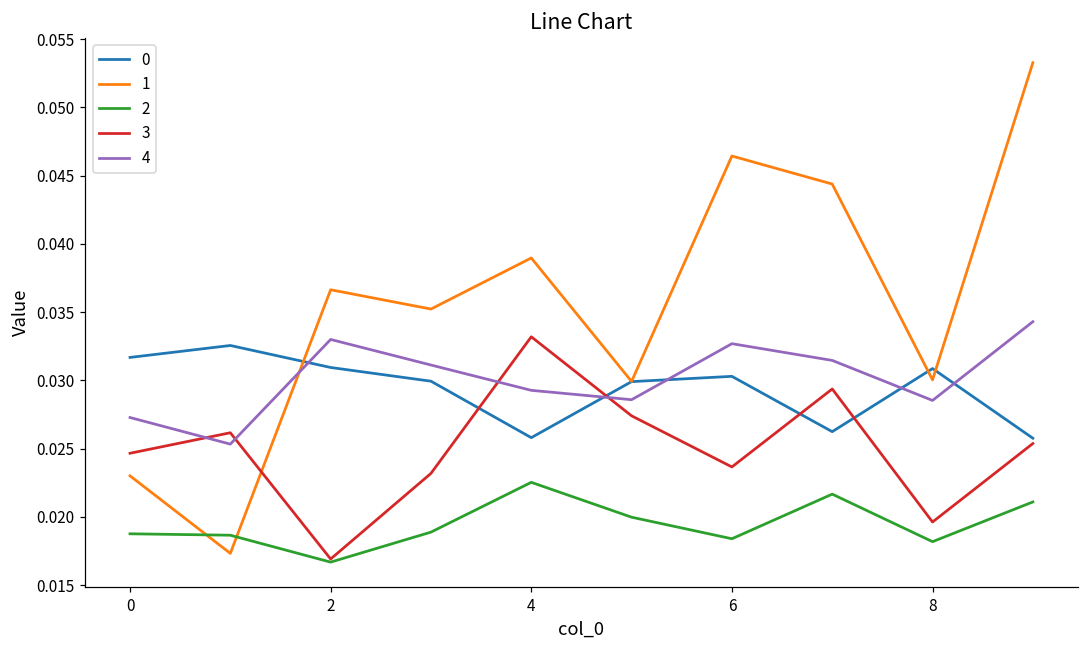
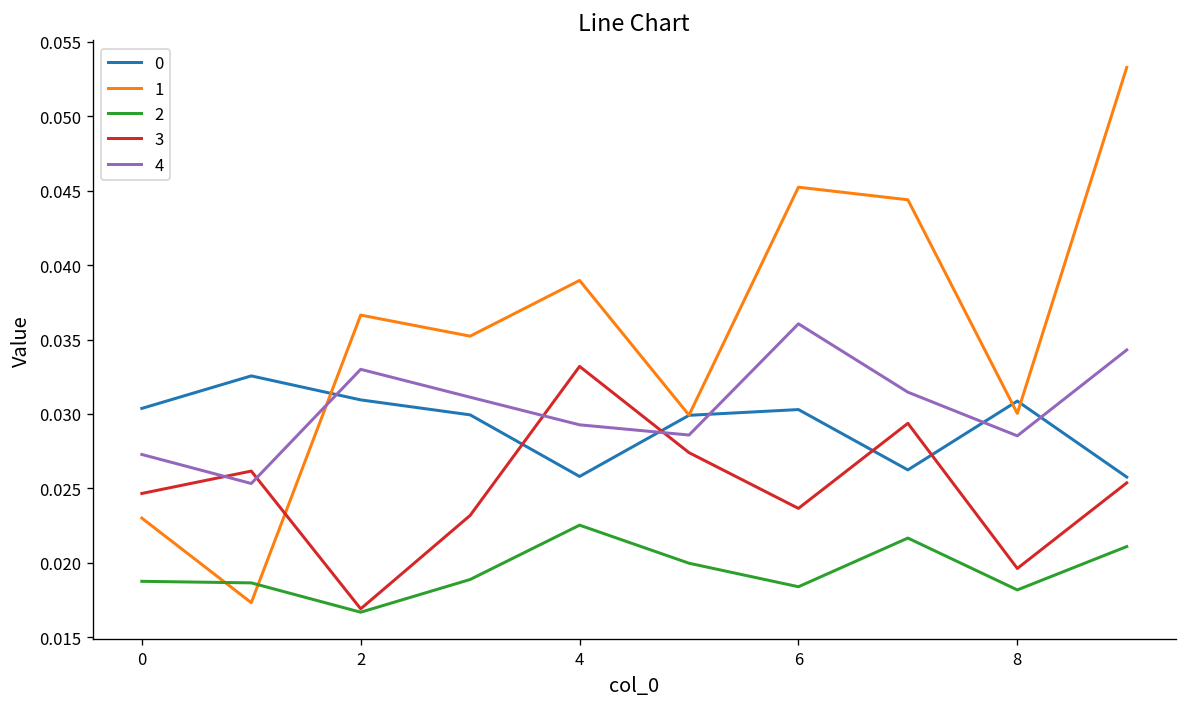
0, 0: 0.0317 -> 0.0304
1, 6: 0.0464 -> 0.0452
4, 6: 0.0327 -> 0.0361
